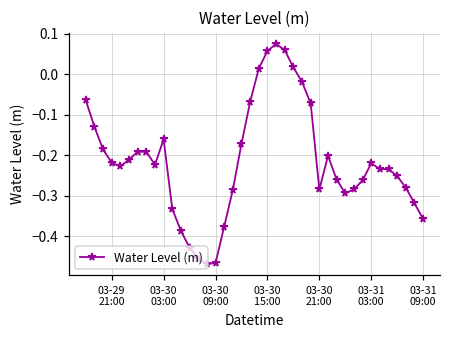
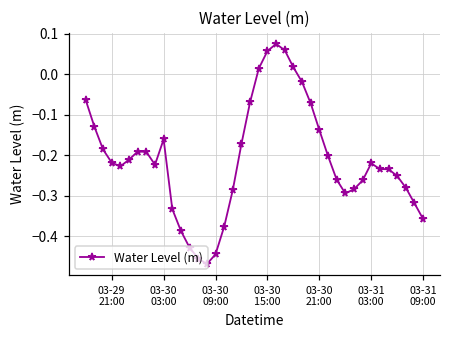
03-30 09:00: -0.47 -> -0.44
03-30 21:00: -0.28 -> -0.14
